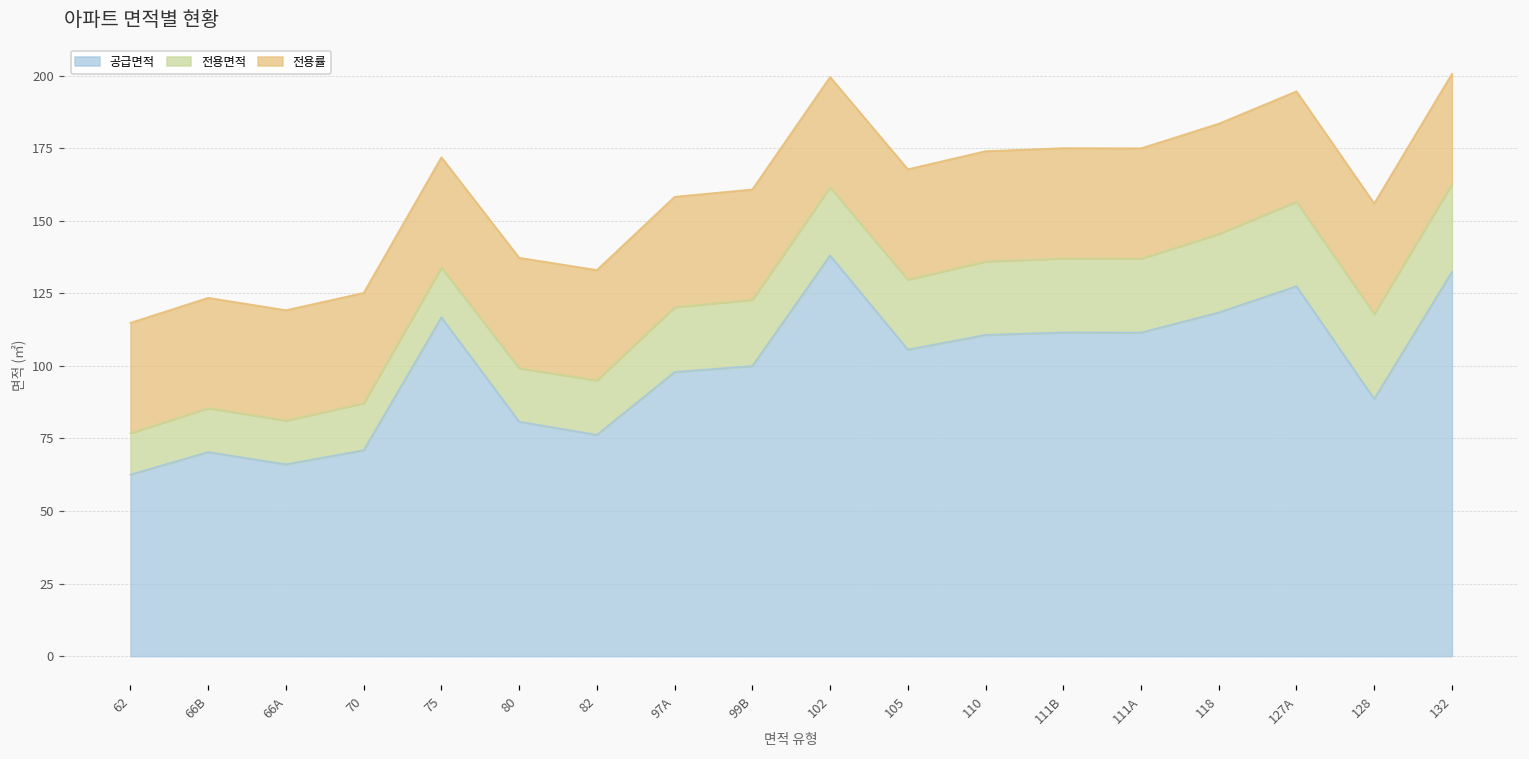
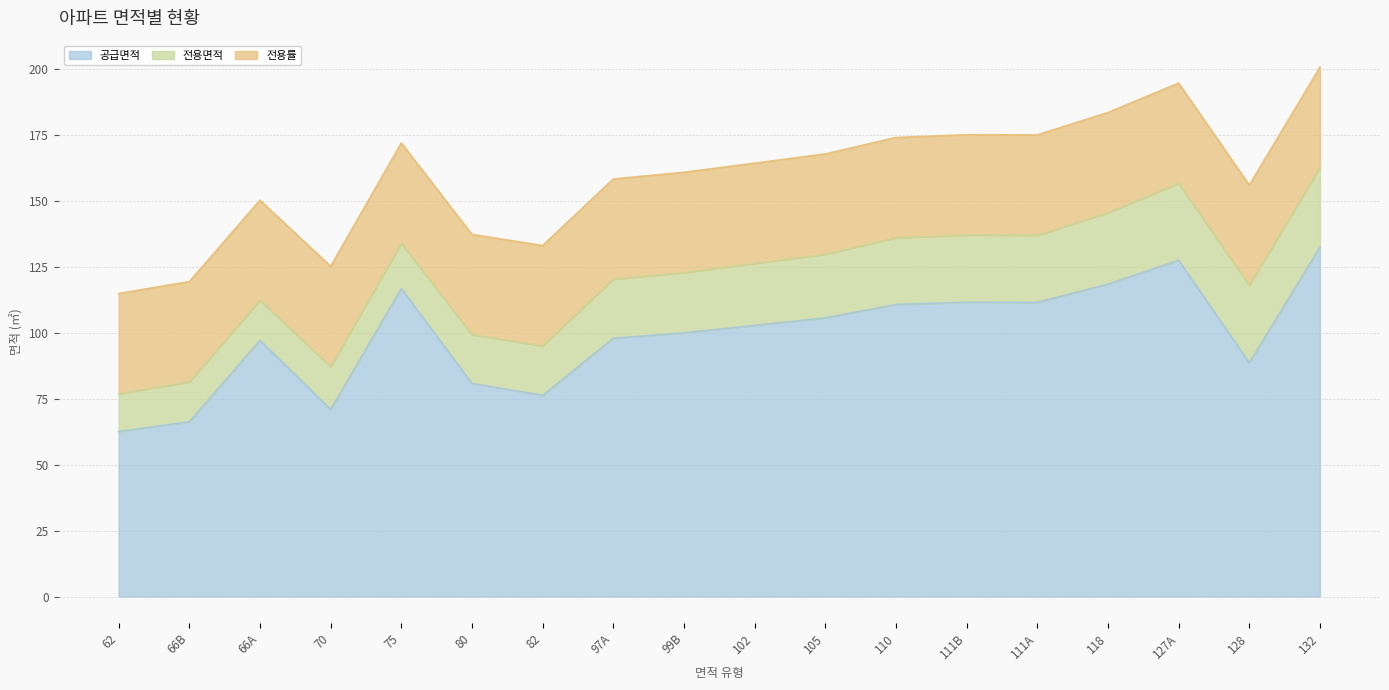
공급면적, 66B: 70 -> 66
공급면적, 66A: 66 -> 97
공급면적, 102: 138 -> 103
